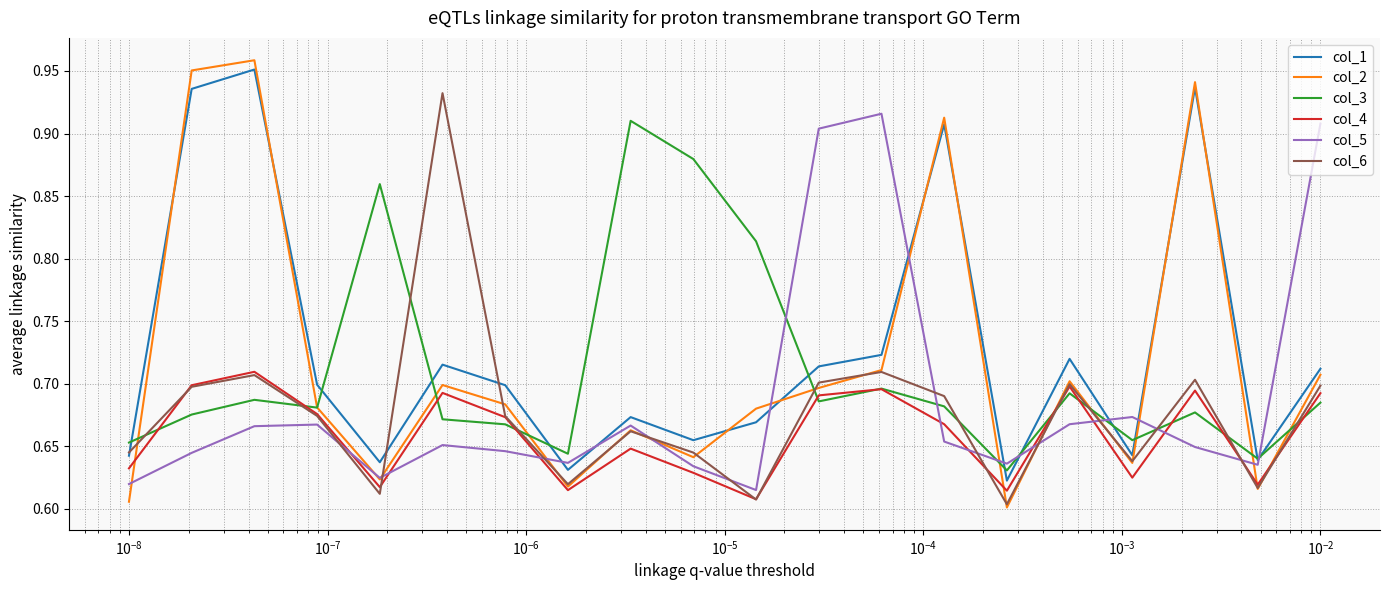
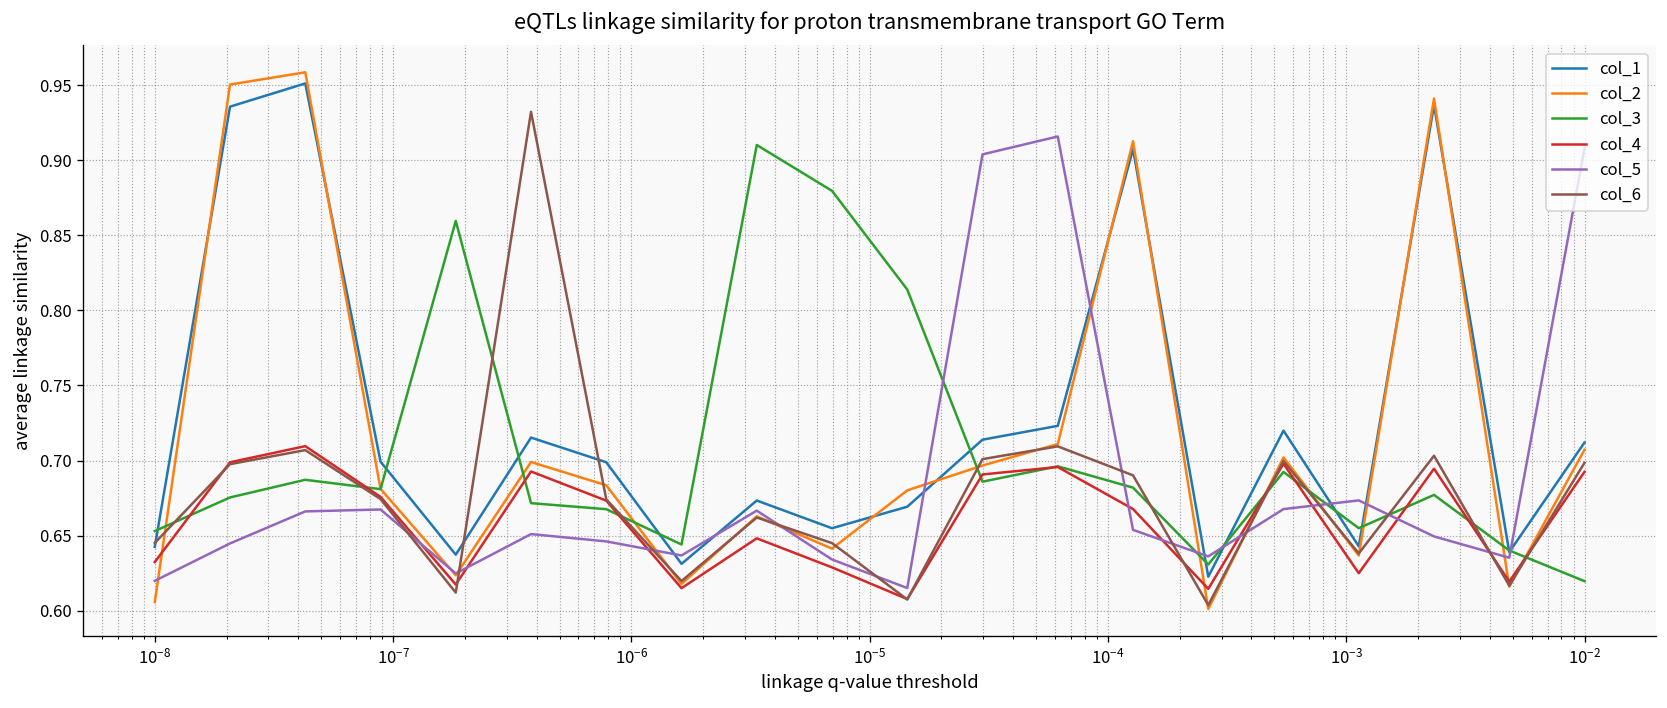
col_3, 10^-2: 0.685 -> 0.620
